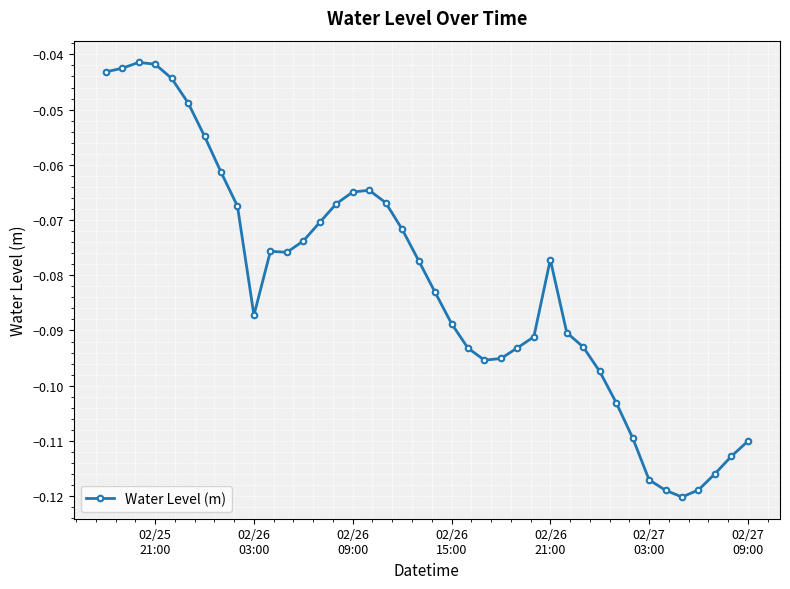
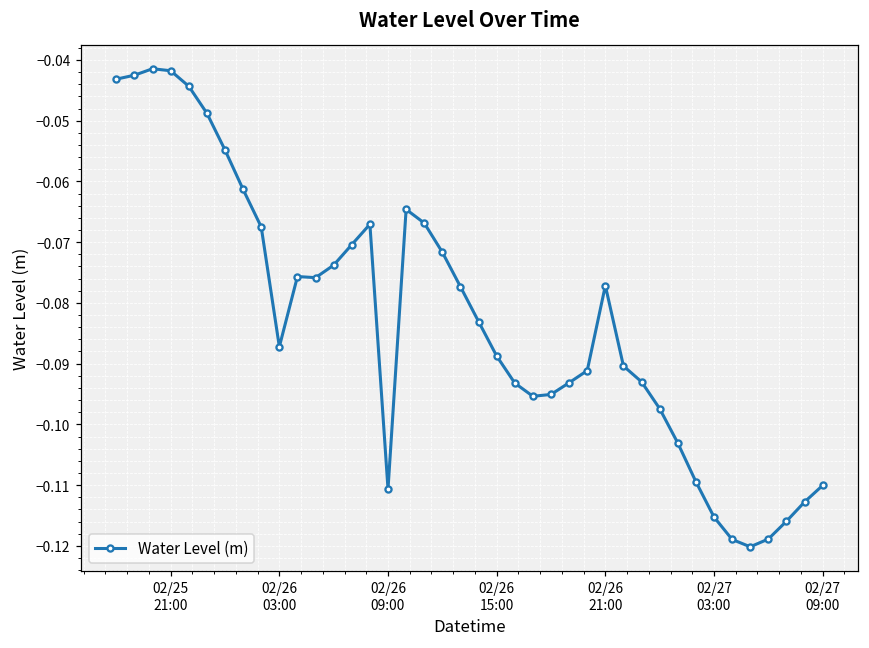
02/26 09:00: -0.065 -> -0.111
02/27 03:00: -0.117 -> -0.115
